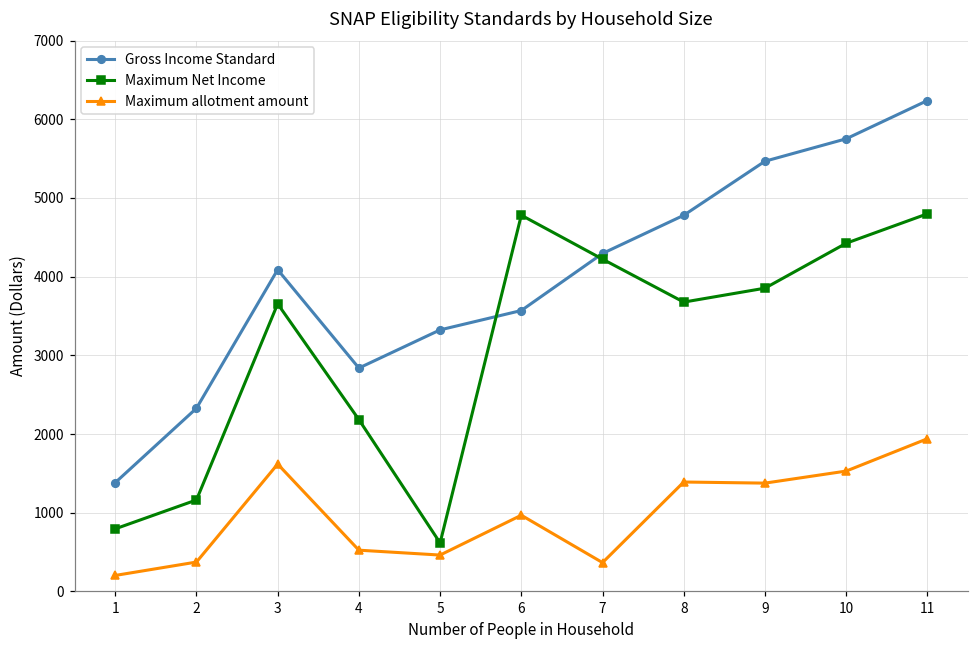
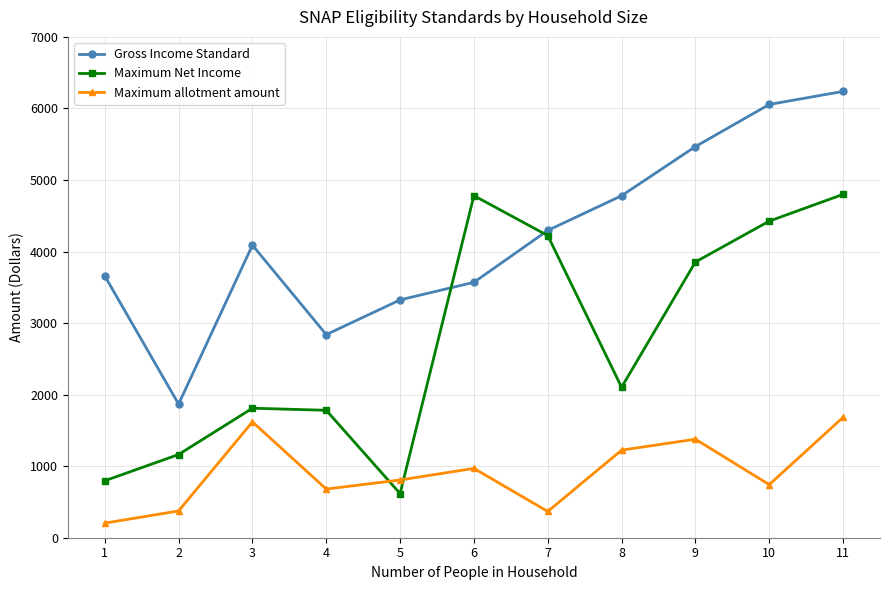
Gross Income Standard, 1: 1400 -> 3700
Gross Income Standard, 2: 2300 -> 1900
Maximum Net Income, 3: 3700 -> 1800
Maximum Net Income, 4: 2200 -> 1800
Maximum allotment amount, 4: 500 -> 700
Maximum allotment amount, 5: 500 -> 800
Maximum Net Income, 8: 3700 -> 2100
Maximum allotment amount, 8: 1400 -> 1200
Gross Income Standard, 10: 5800 -> 6100
Maximum allotment amount, 10: 1500 -> 700
Maximum allotment amount, 11: 1900 -> 1700
